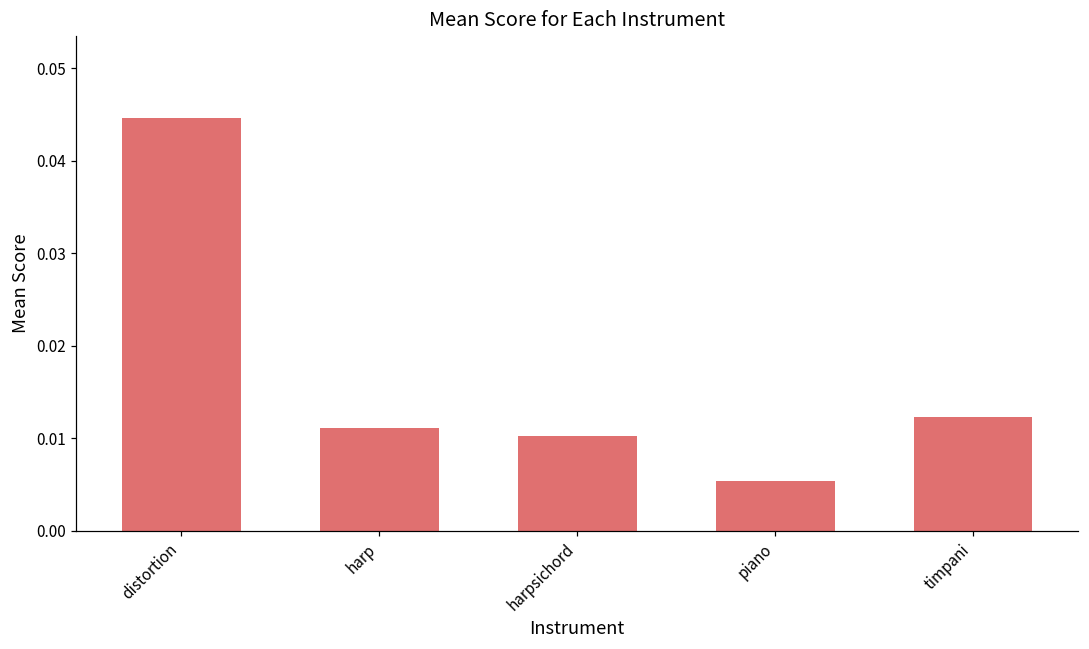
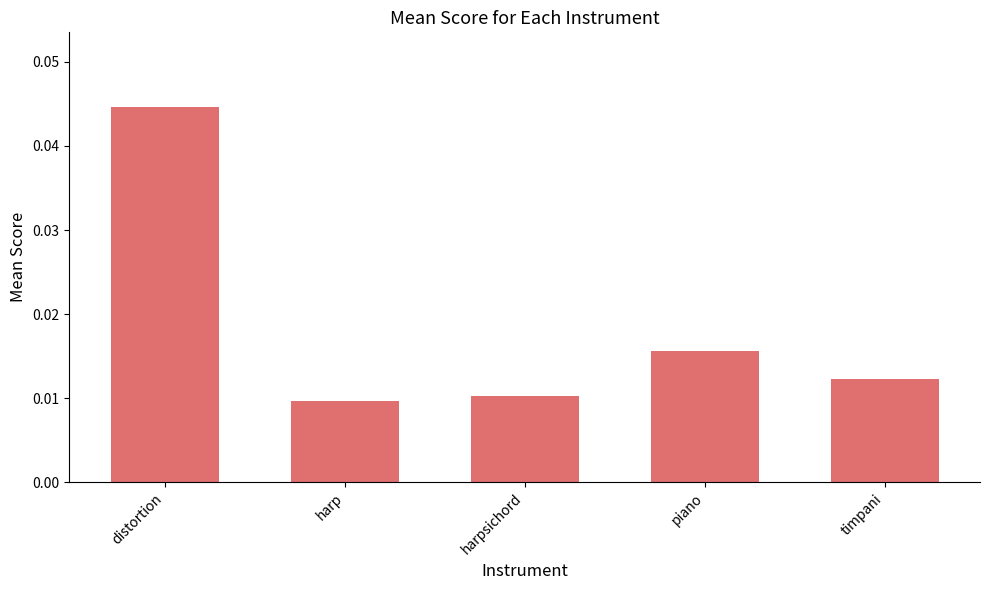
harp: 0.011 -> 0.010
piano: 0.005 -> 0.016
